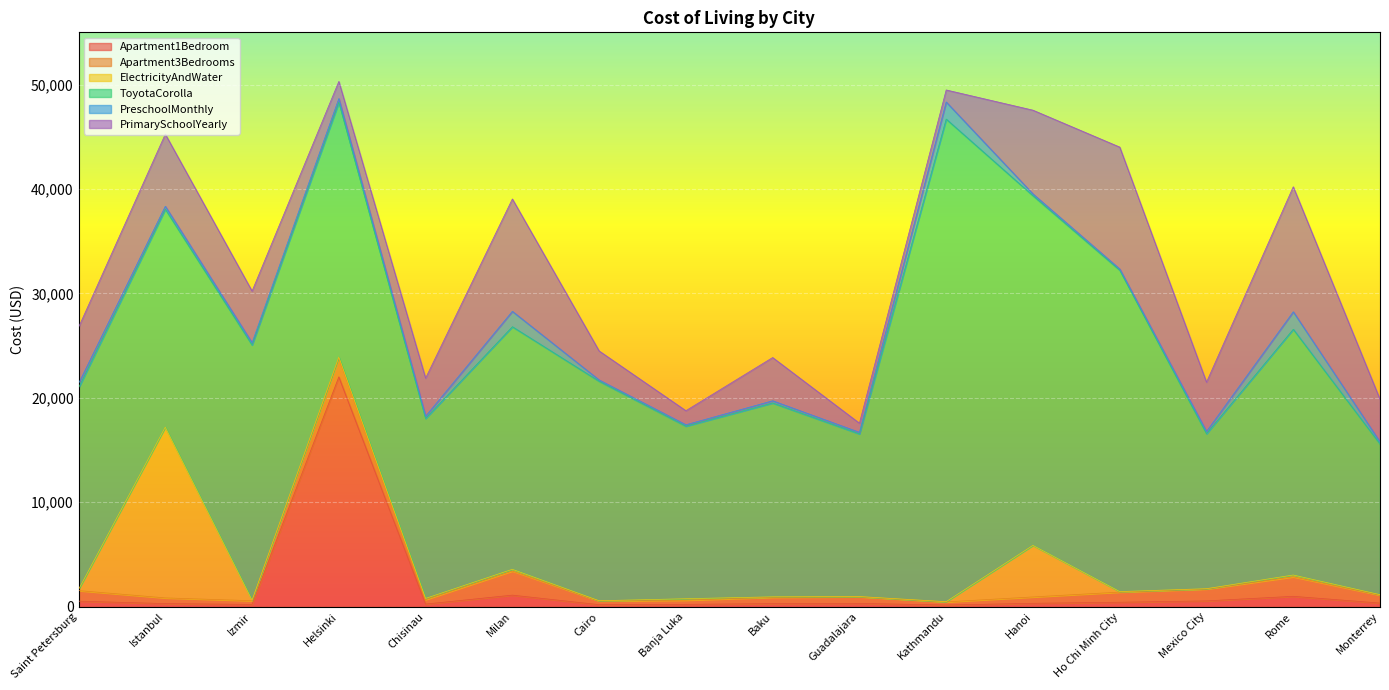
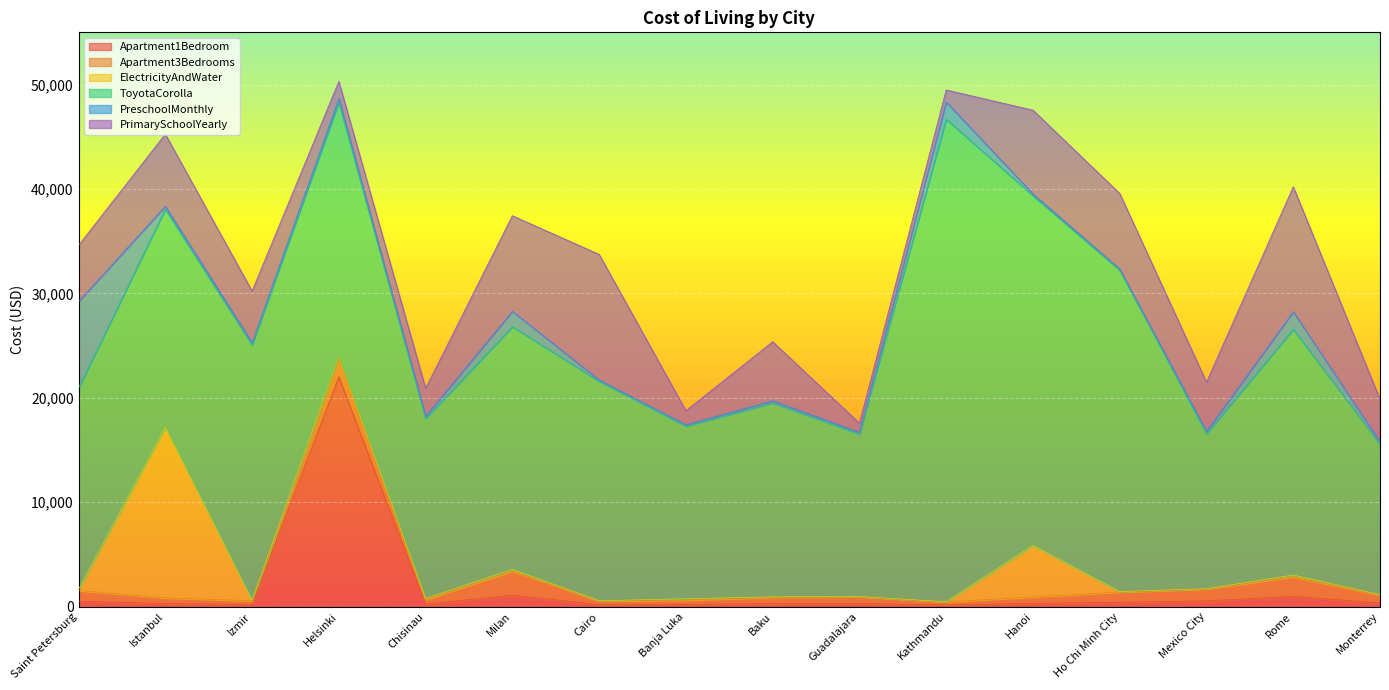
PreschoolMonthly, Saint Petersburg: 400 -> 8,300
PrimarySchoolYearly, Chisinau: 3,700 -> 2,700
PrimarySchoolYearly, Milan: 10,800 -> 9,200
PrimarySchoolYearly, Cairo: 2,800 -> 12,000
PrimarySchoolYearly, Baku: 4,100 -> 5,700
PrimarySchoolYearly, Ho Chi Minh City: 11,700 -> 7,200
